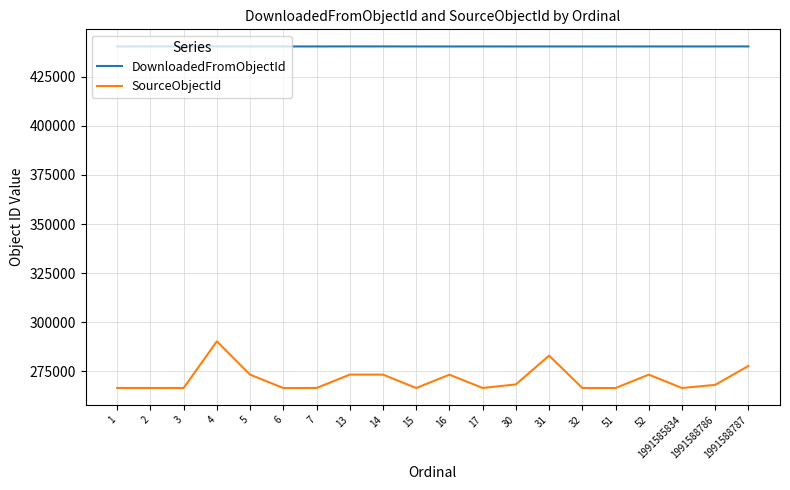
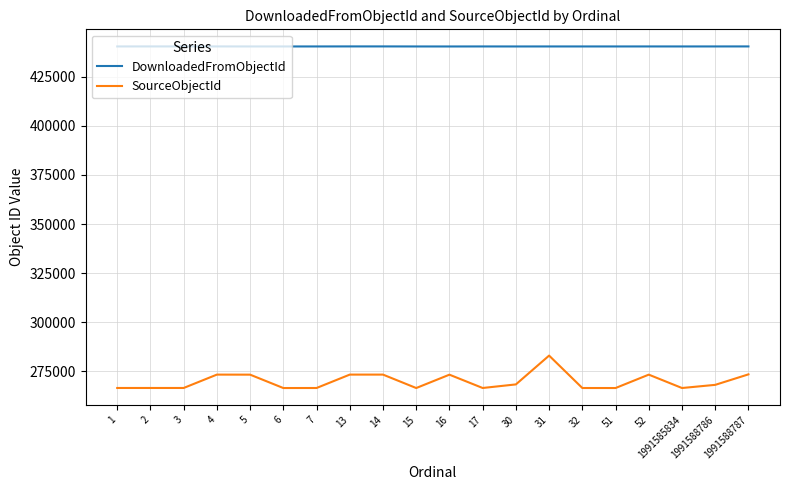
SourceObjectId, 4: 290000 -> 273000
SourceObjectId, 1991588787: 278000 -> 273000
